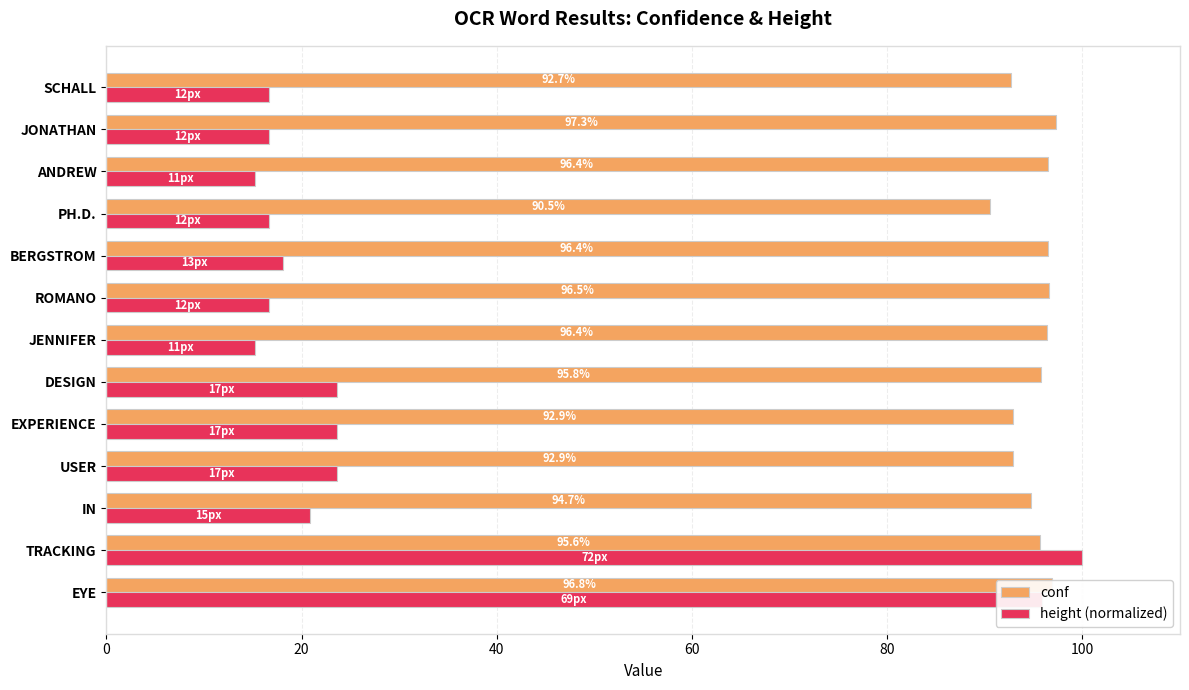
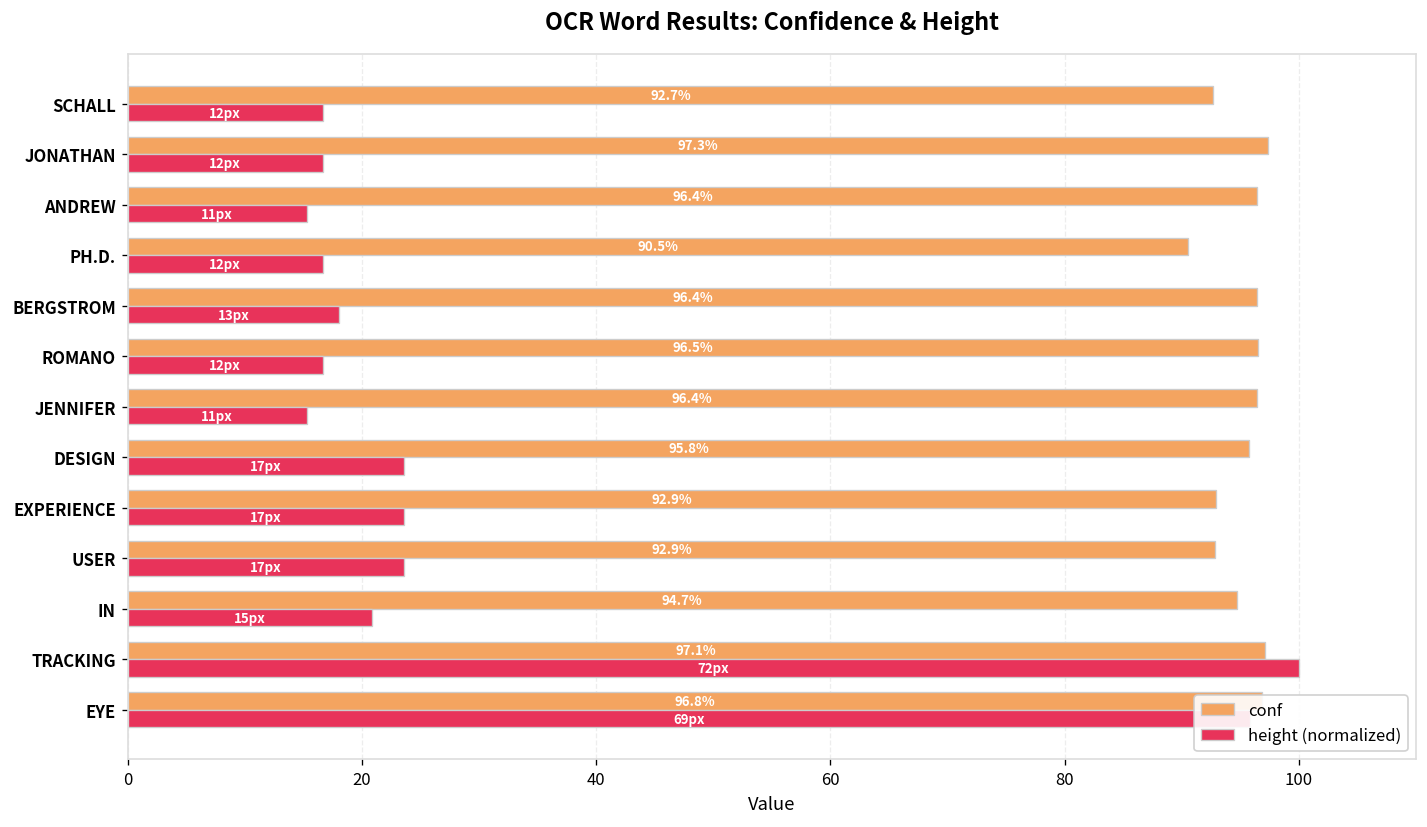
conf, TRACKING: 95.6% -> 97.1%
